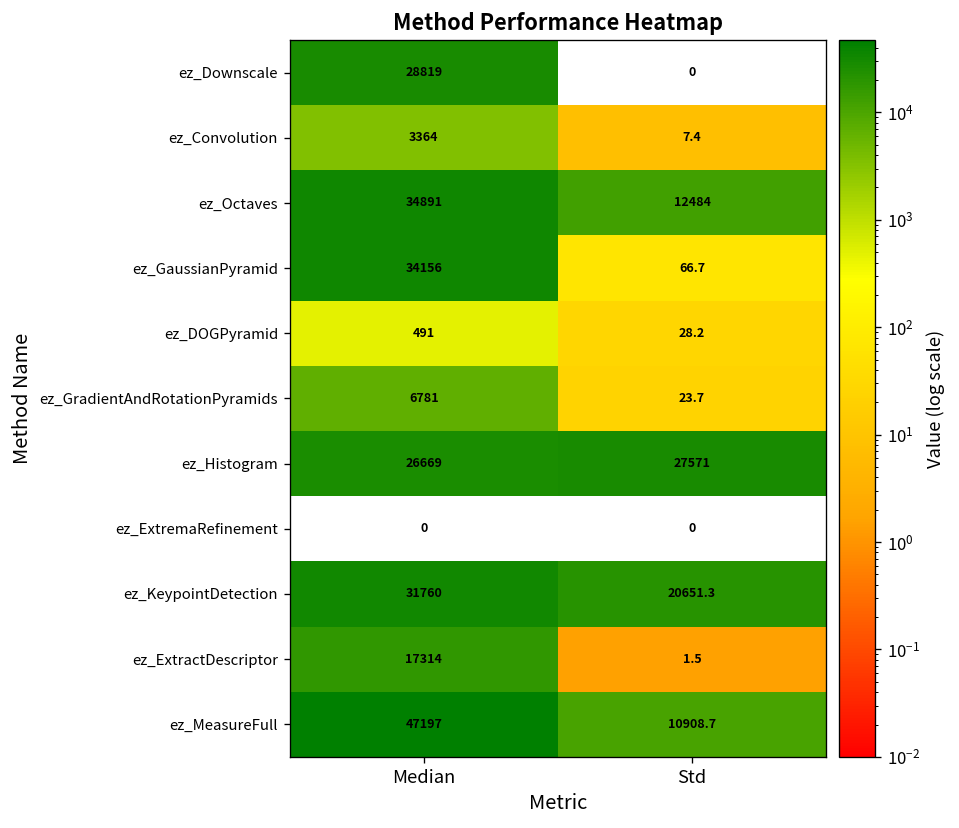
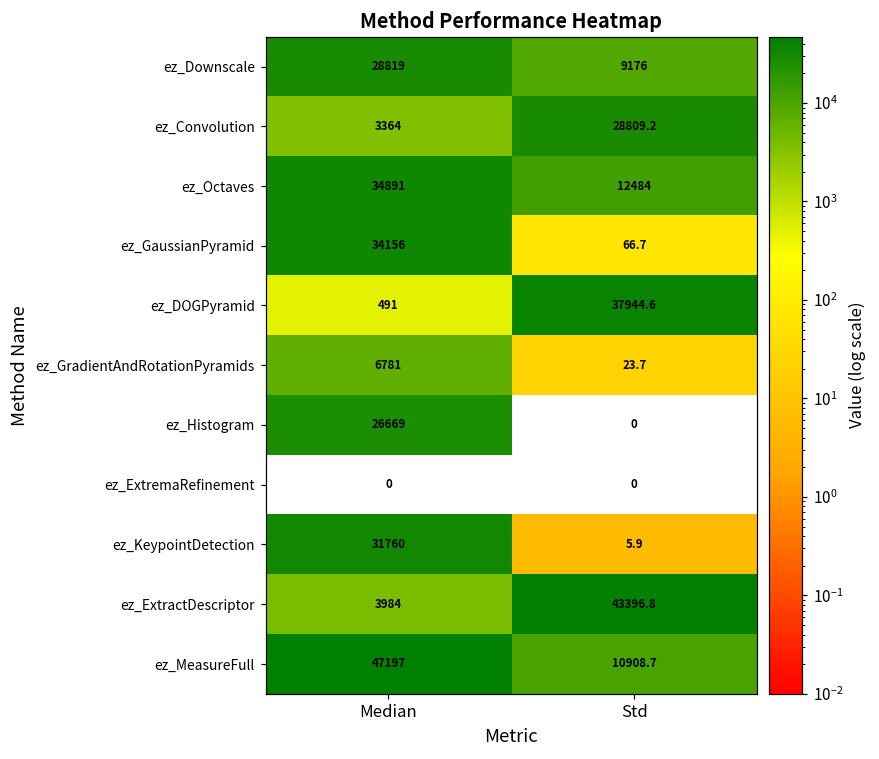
ez_Downscale, Std: 0 -> 9176
ez_Convolution, Std: 7.4 -> 28809.2
ez_DOGPyramid, Std: 28.2 -> 37944.6
ez_Histogram, Std: 27571 -> 0
ez_KeypointDetection, Std: 20651.3 -> 5.9
ez_ExtractDescriptor, Median: 17314 -> 3984
ez_ExtractDescriptor, Std: 1.5 -> 43396.8
